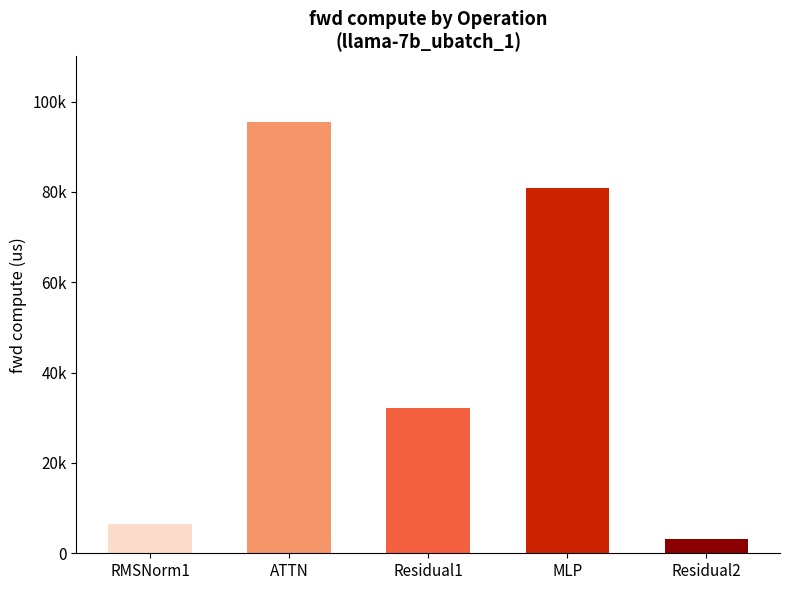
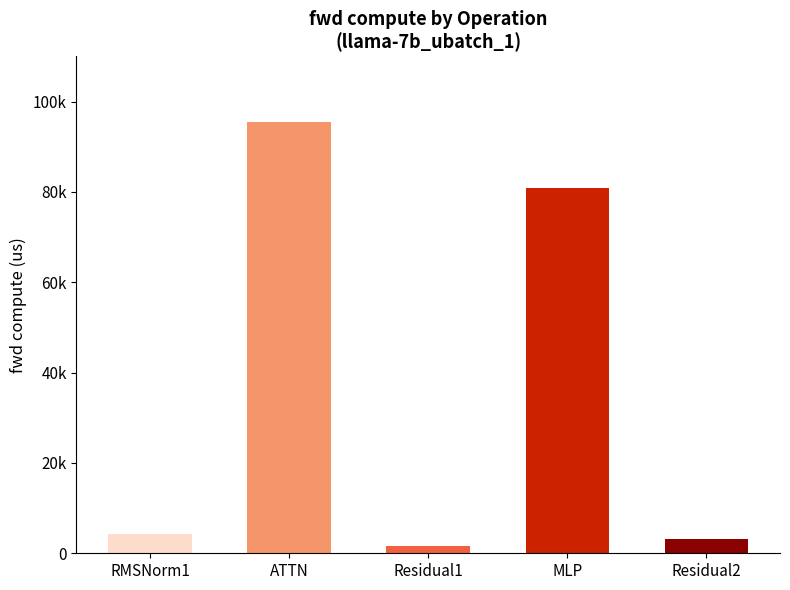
RMSNorm1: 7000 -> 4000
Residual1: 32000 -> 2000
